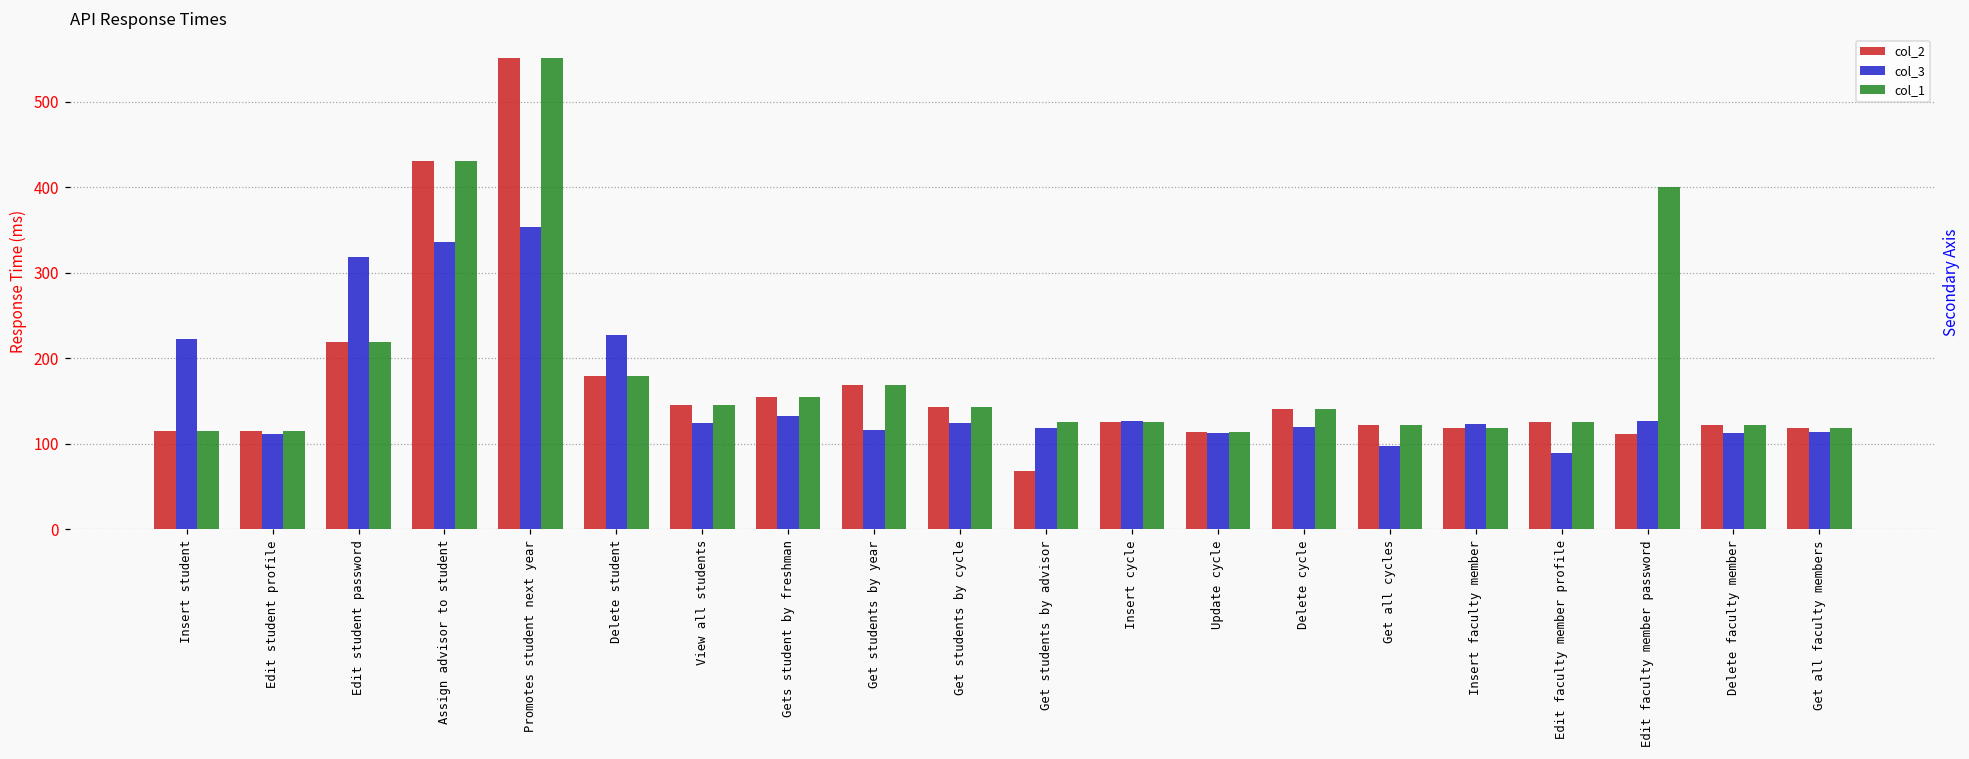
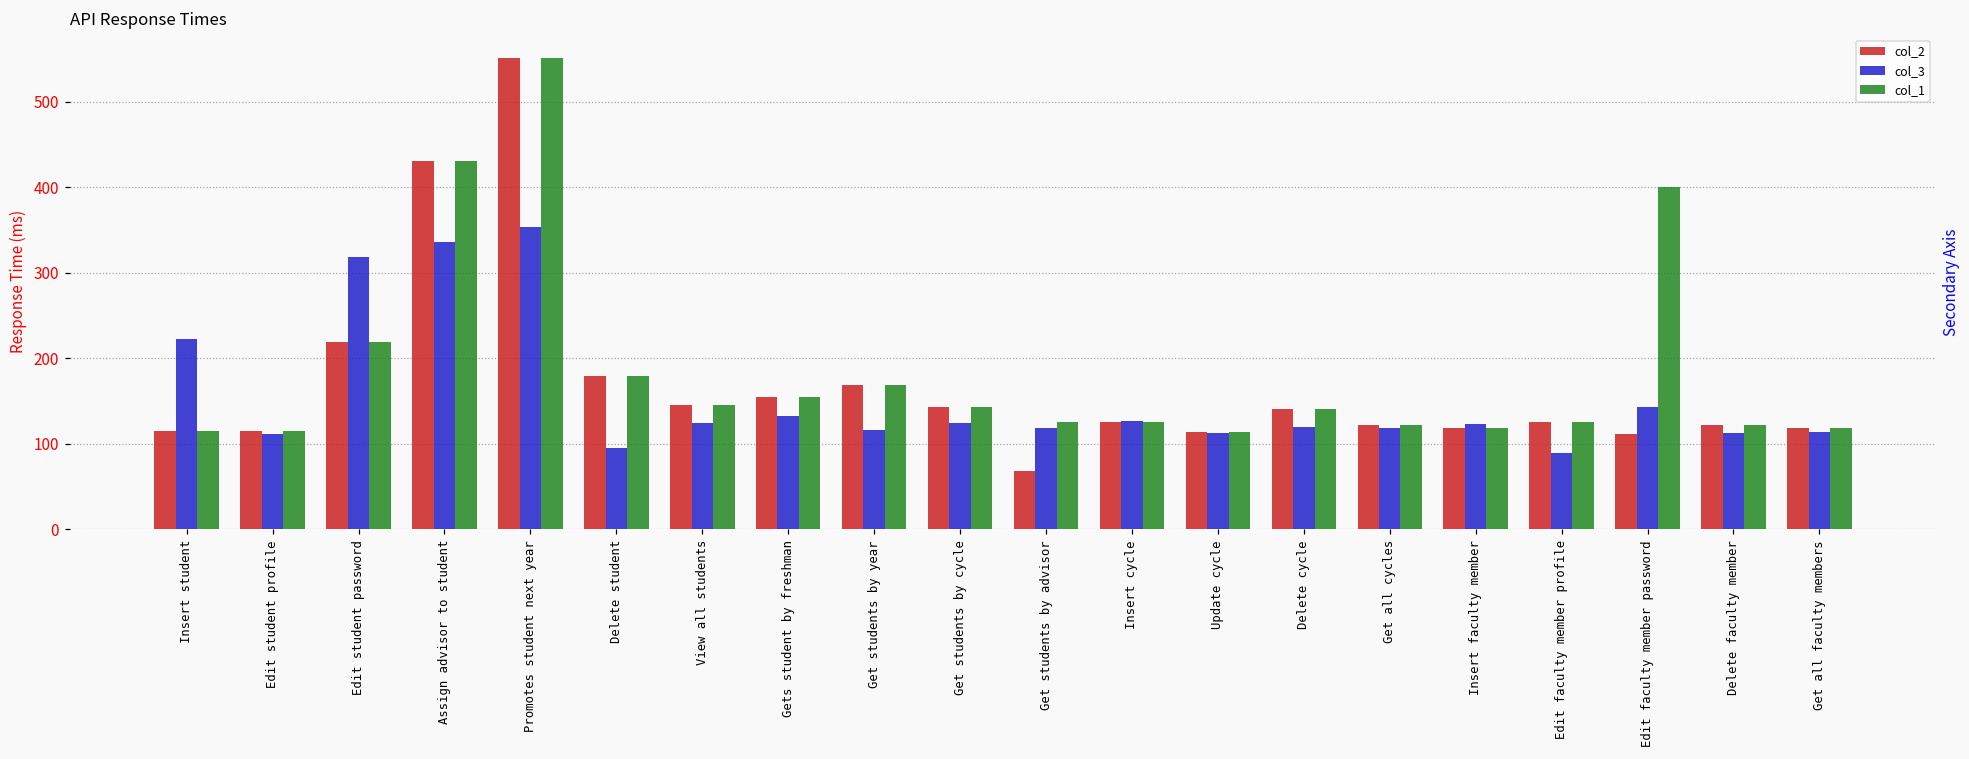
col_3, Delete student: 230 -> 90
col_3, Get all cycles: 100 -> 120
col_3, Edit faculty member password: 130 -> 140
